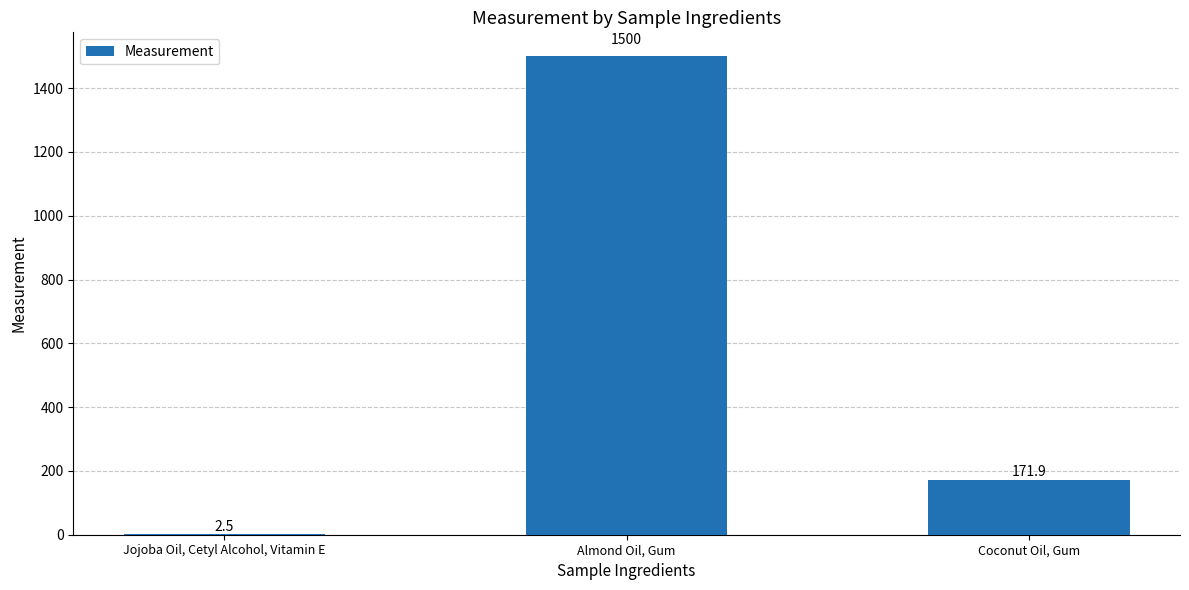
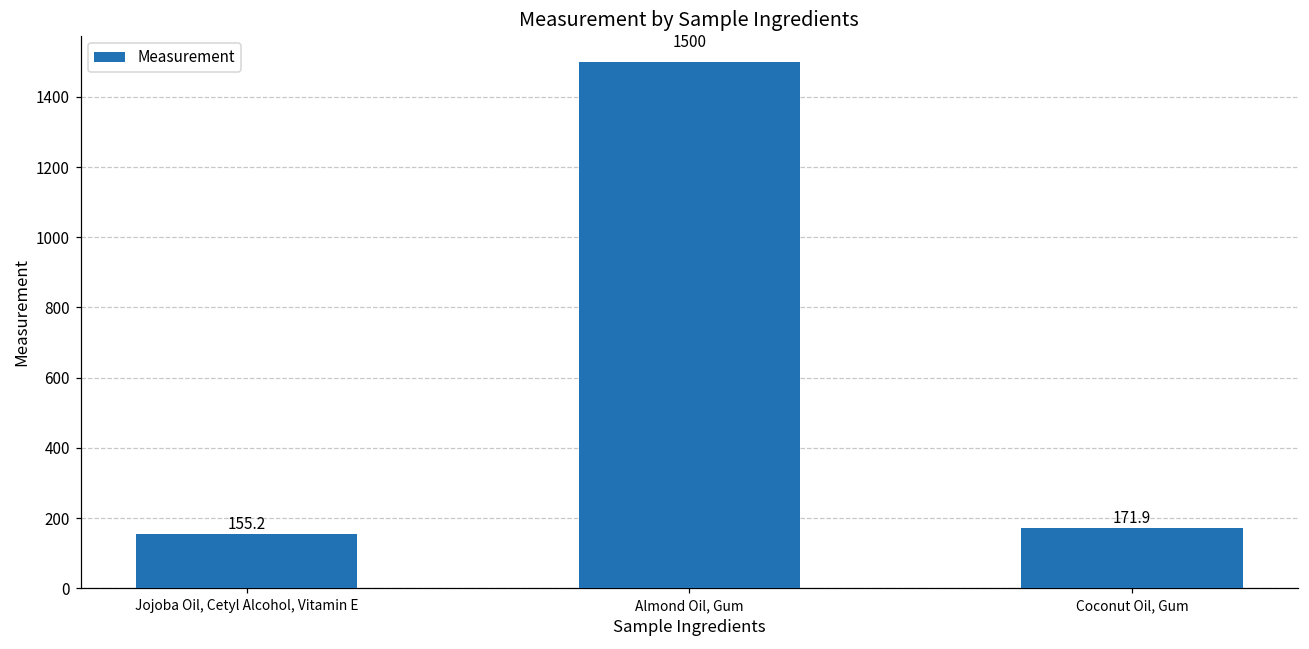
Jojoba Oil, Cetyl Alcohol, Vitamin E: 2.5 -> 155.2
